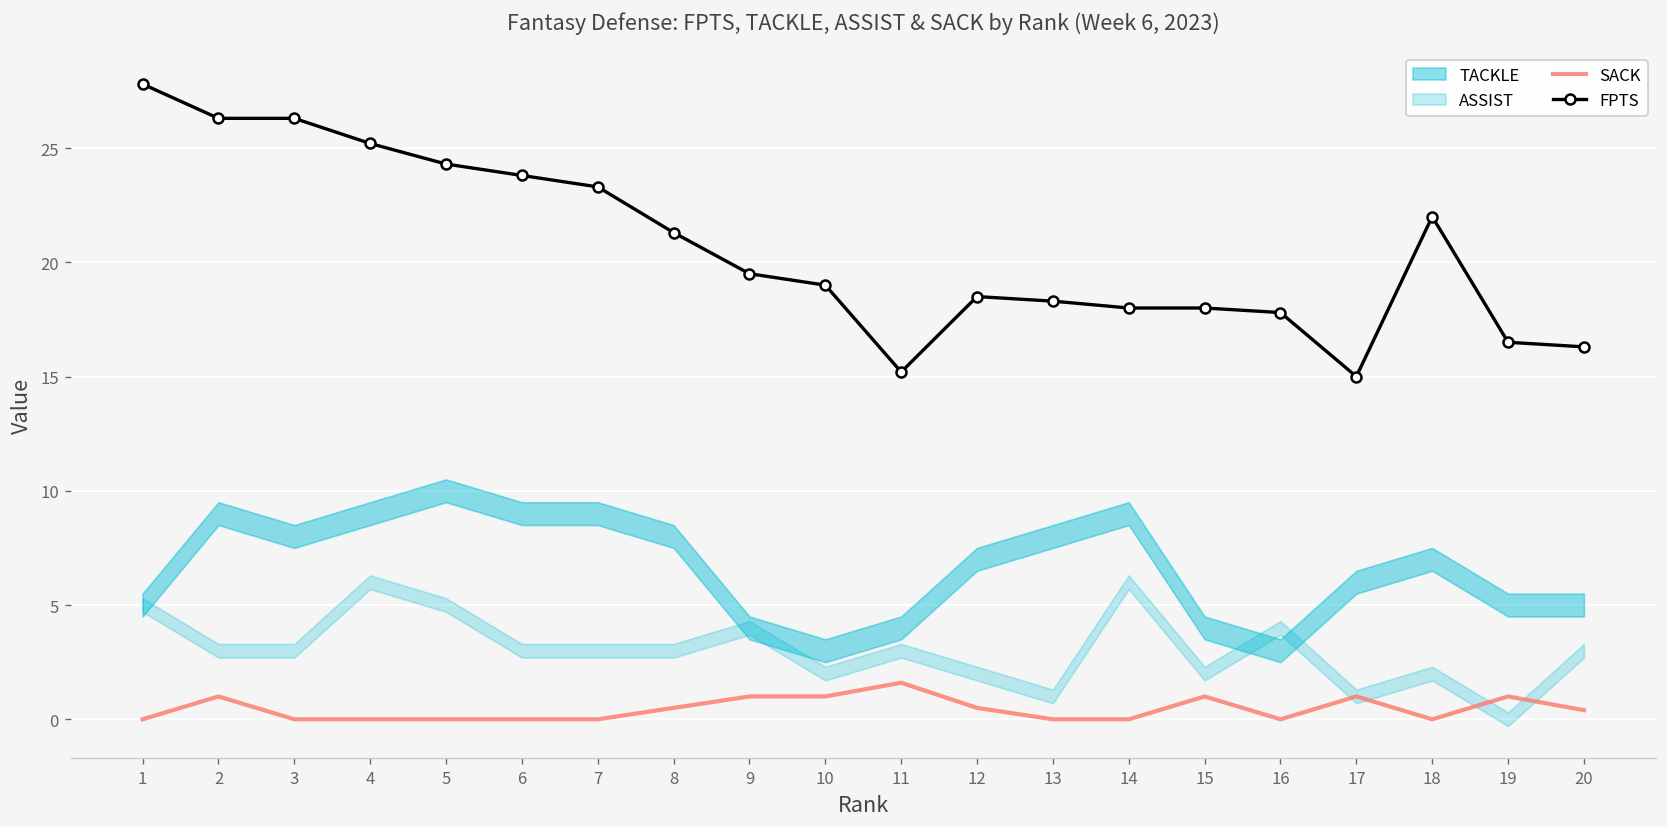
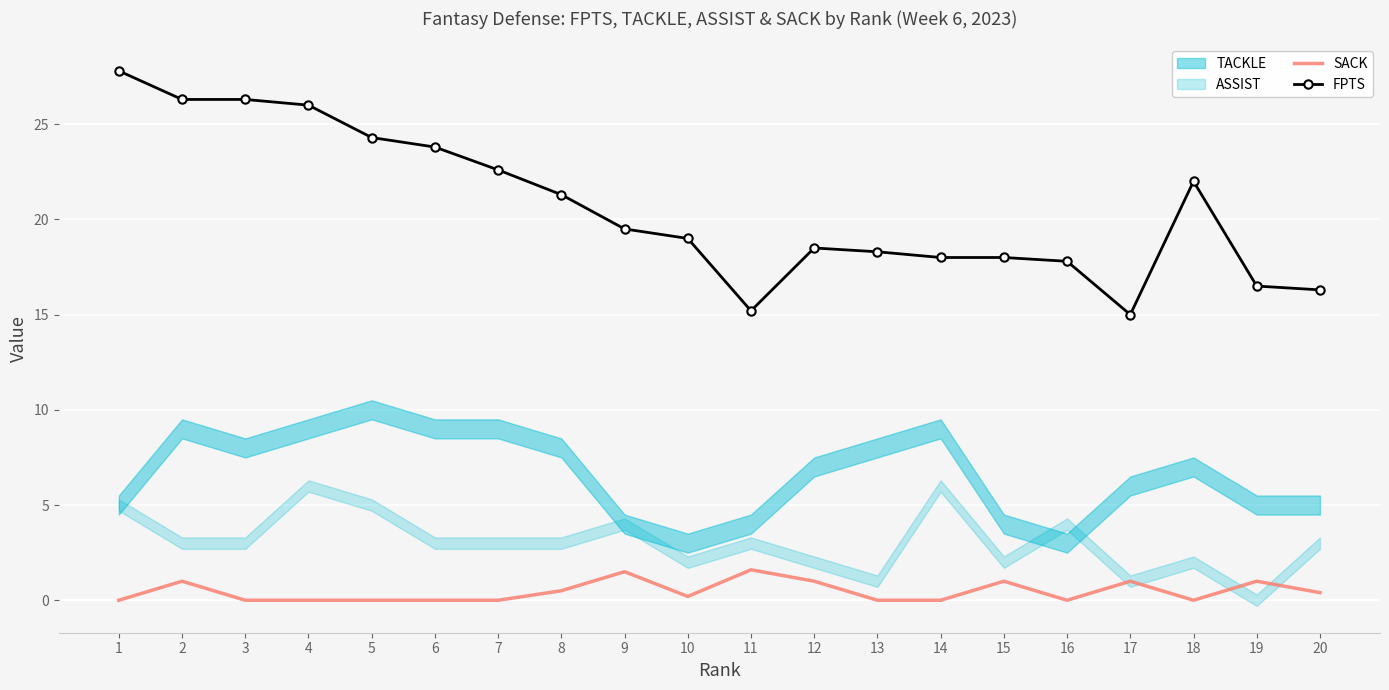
FPTS, 4: 25.2 -> 26.0
FPTS, 7: 23.3 -> 22.6
SACK, 9: 1.0 -> 1.5
SACK, 10: 1.0 -> 0.2
SACK, 12: 0.5 -> 1.0
